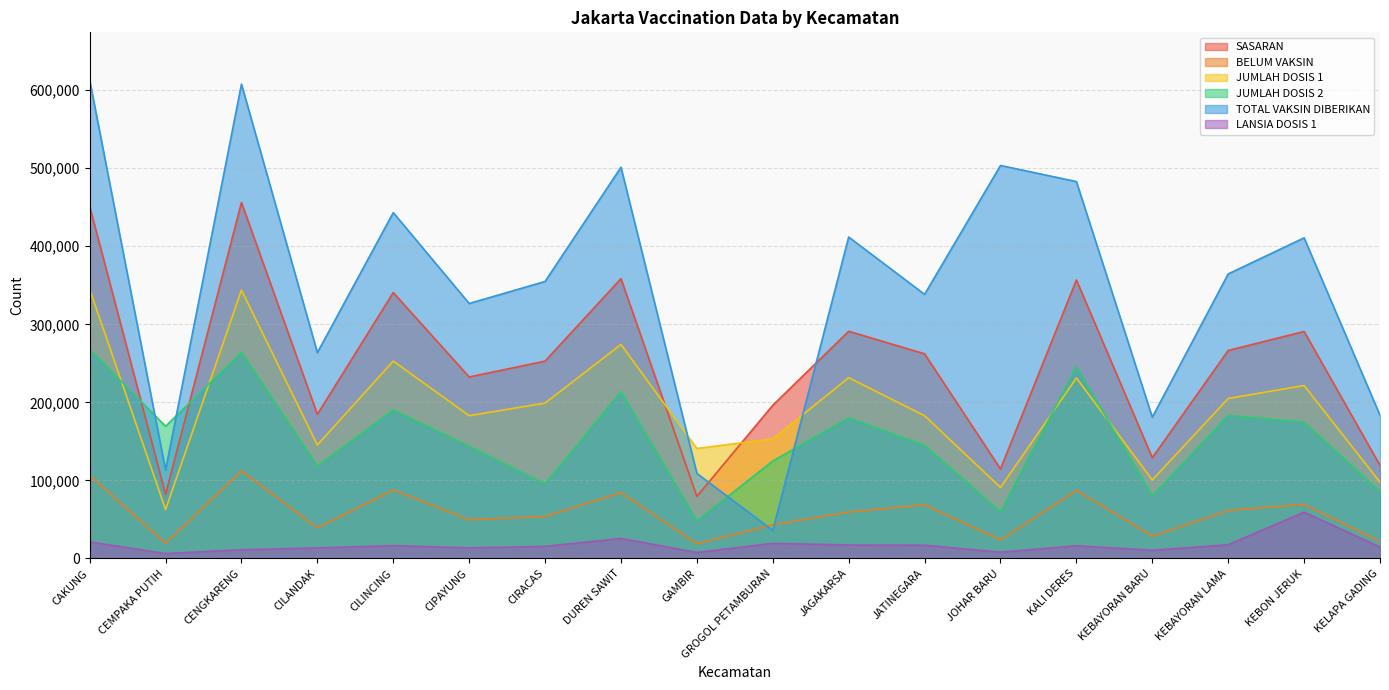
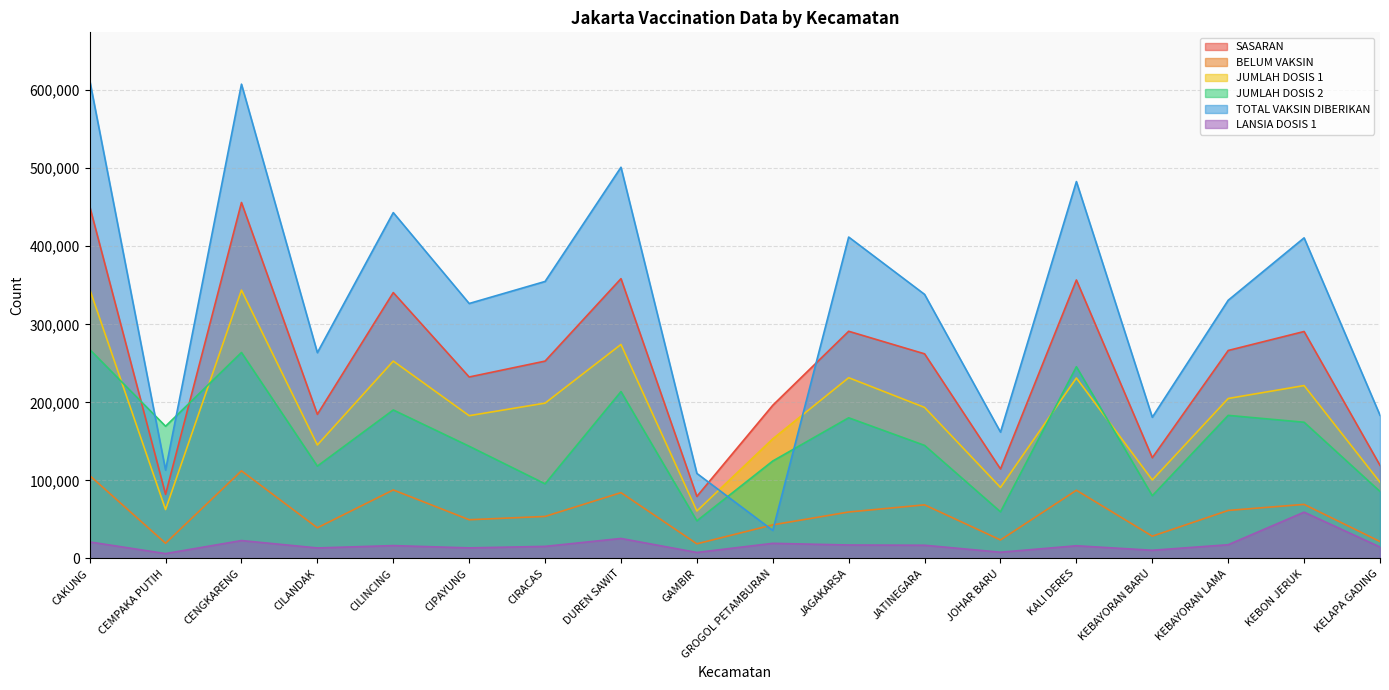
LANSIA DOSIS 1, CENGKARENG: 10,000 -> 20,000
JUMLAH DOSIS 1, GAMBIR: 140,000 -> 60,000
JUMLAH DOSIS 1, JATINEGARA: 180,000 -> 190,000
TOTAL VAKSIN DIBERIKAN, JOHAR BARU: 500,000 -> 160,000
TOTAL VAKSIN DIBERIKAN, KEBAYORAN LAMA: 360,000 -> 330,000
